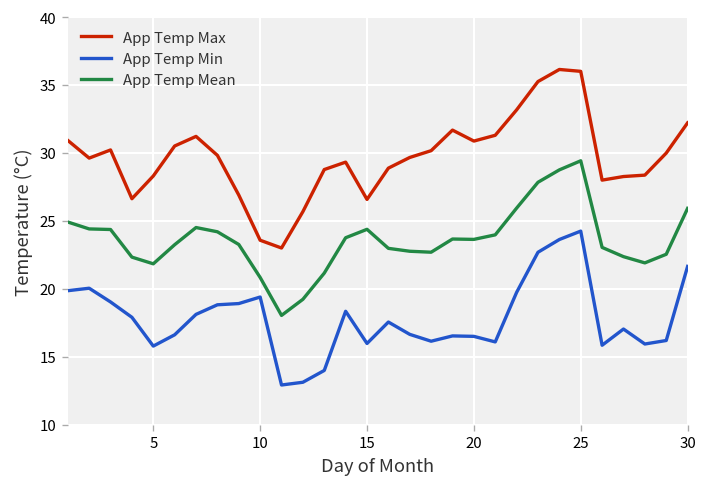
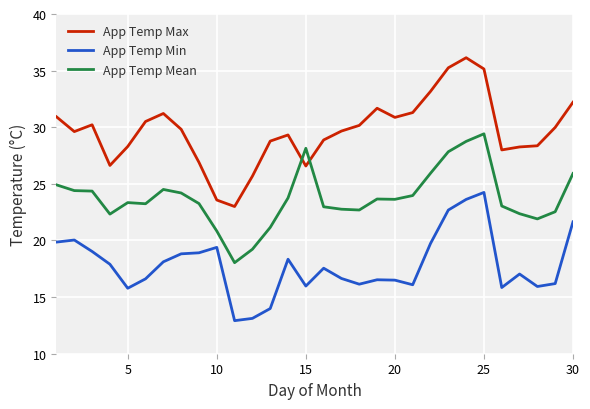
App Temp Mean, 5: 21.8 -> 23.3
App Temp Mean, 15: 24.4 -> 28.1
App Temp Max, 25: 36.0 -> 35.1
